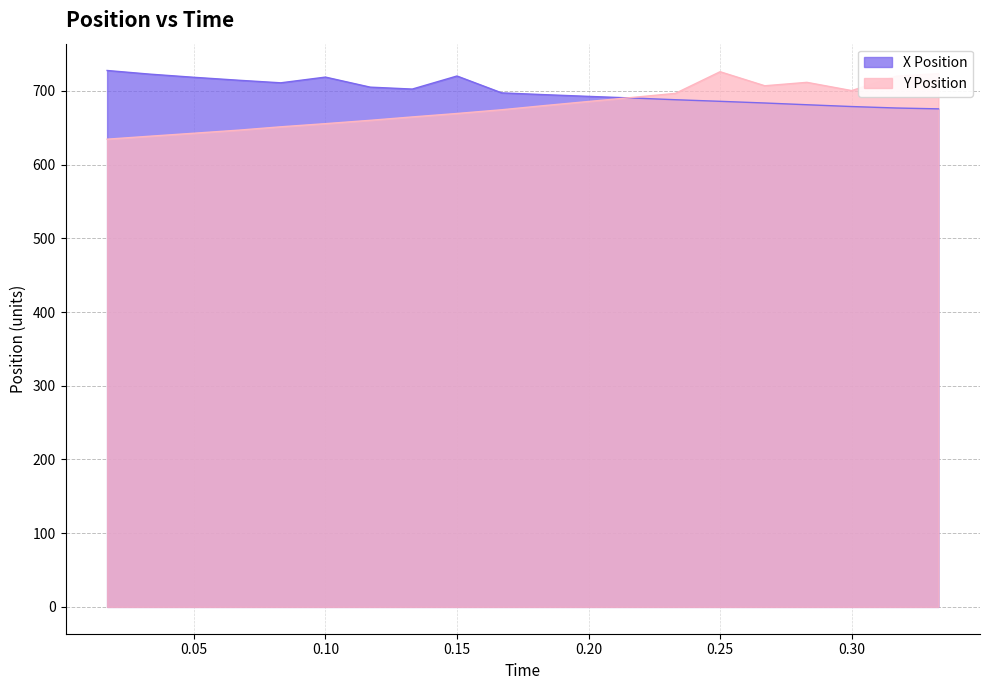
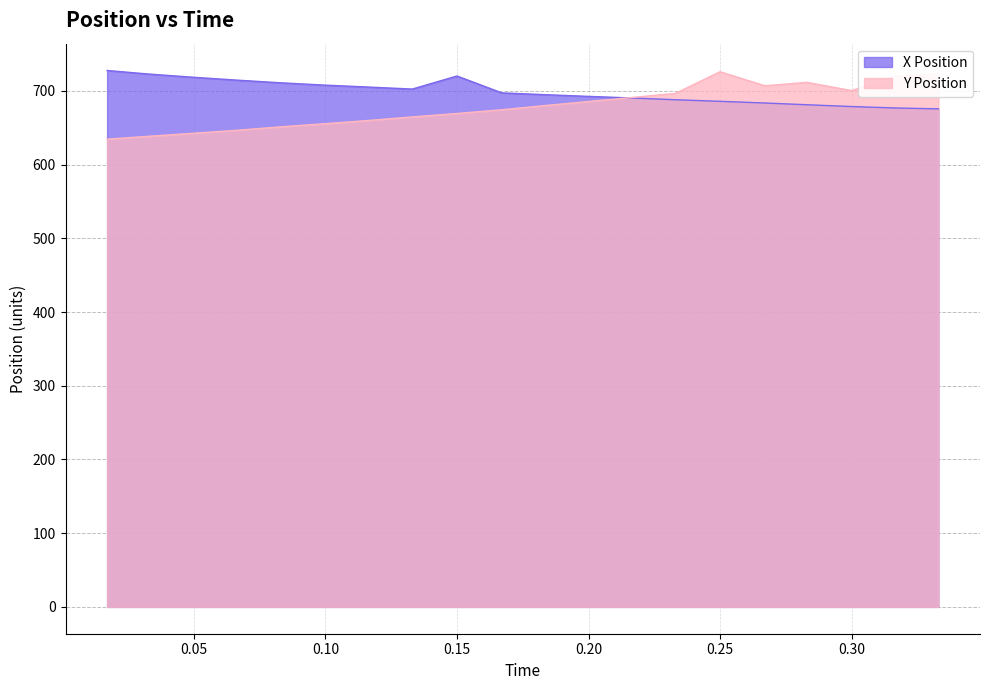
X Position, 0.10: 720 -> 710
